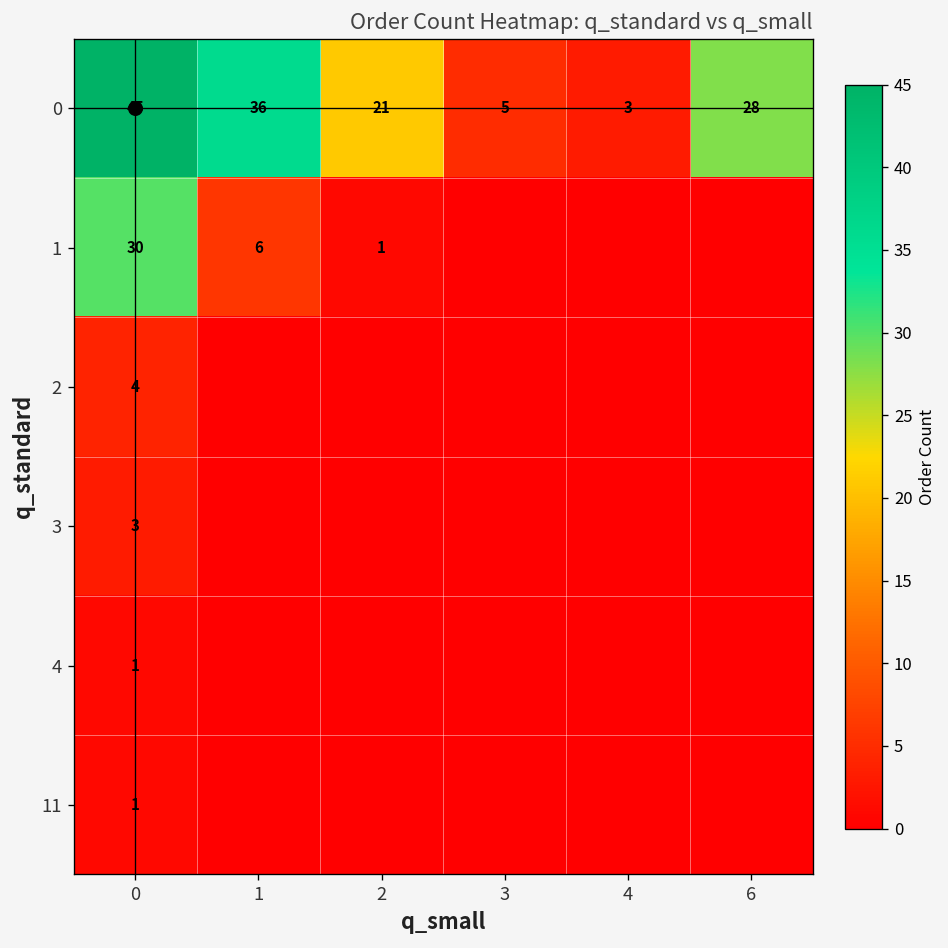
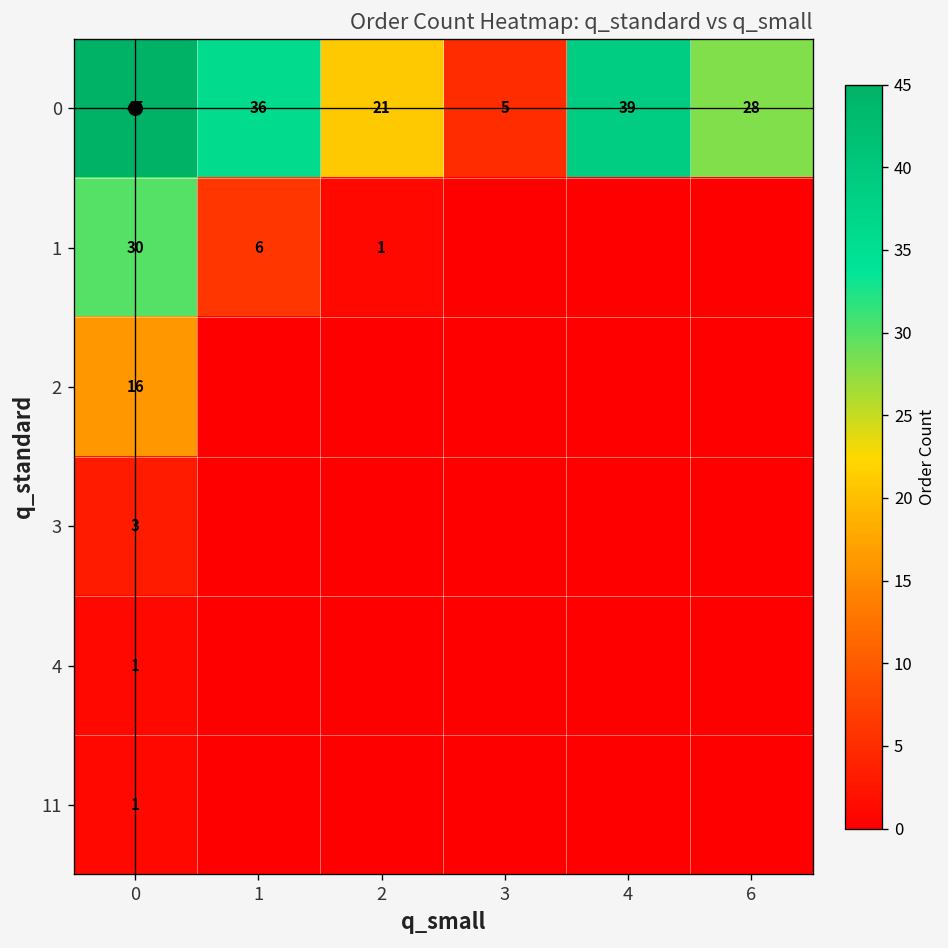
0, 4: 3 -> 39
2, 0: 4 -> 16
